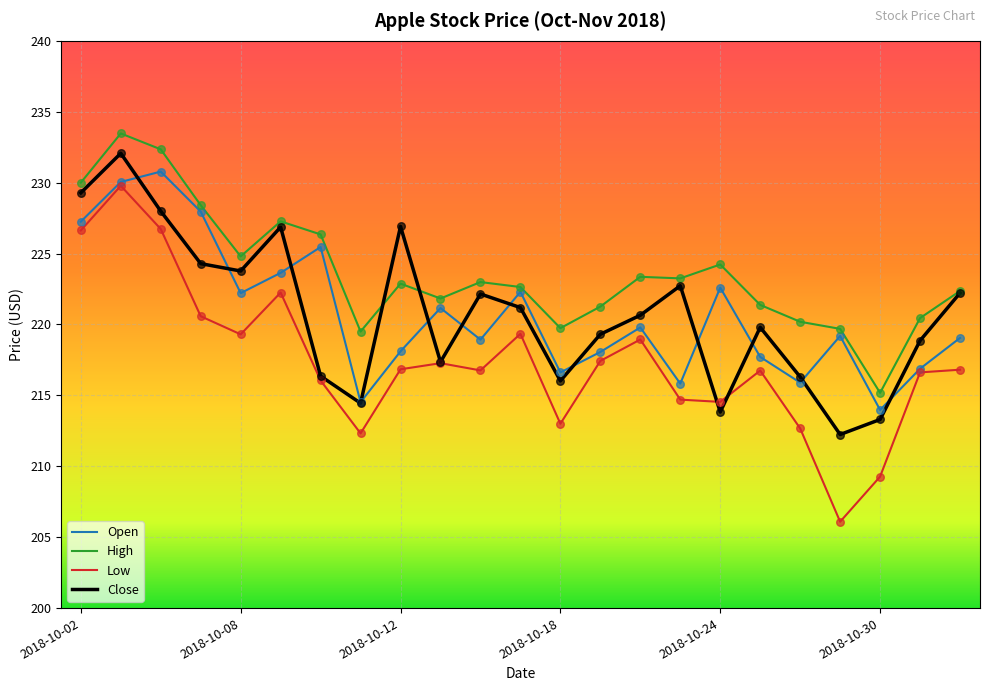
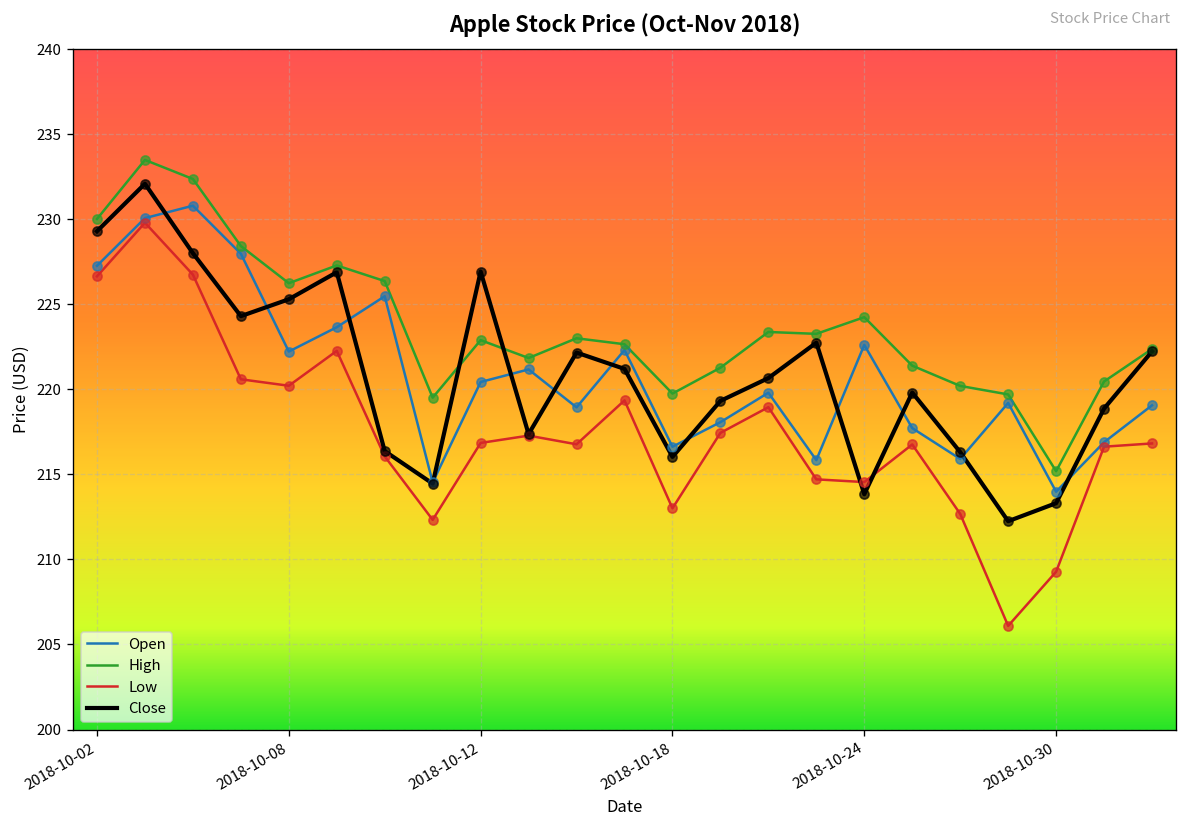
High, 2018-10-08: 224.8 -> 226.2
Low, 2018-10-08: 219.3 -> 220.2
Close, 2018-10-08: 223.8 -> 225.3
Open, 2018-10-12: 218.1 -> 220.4
